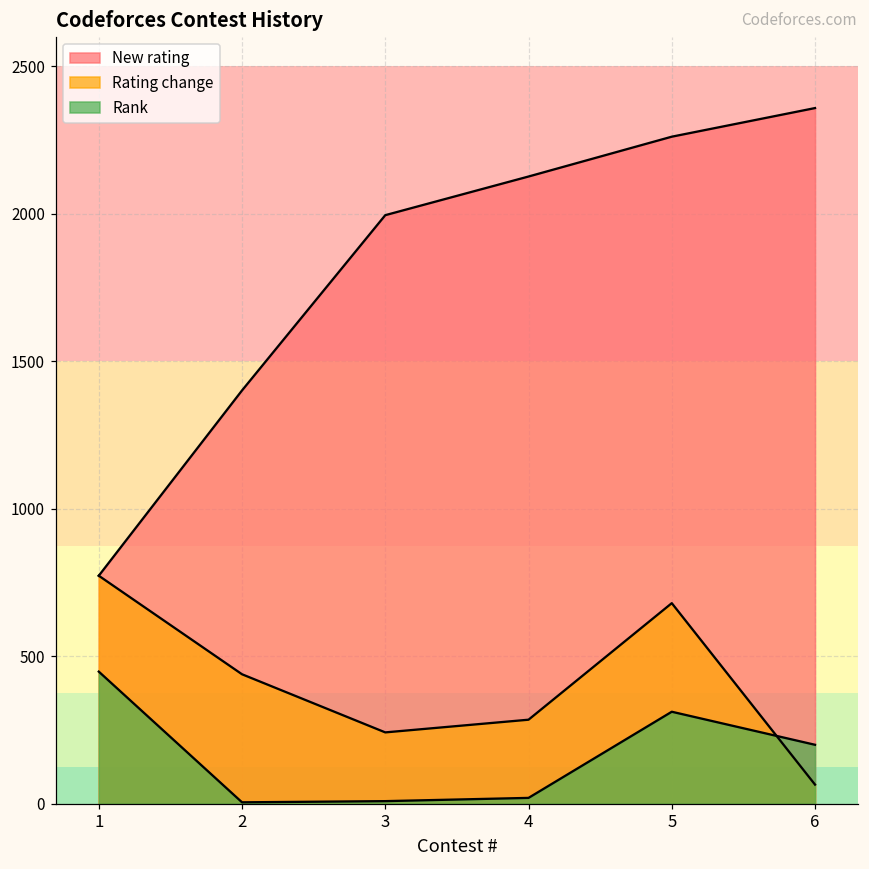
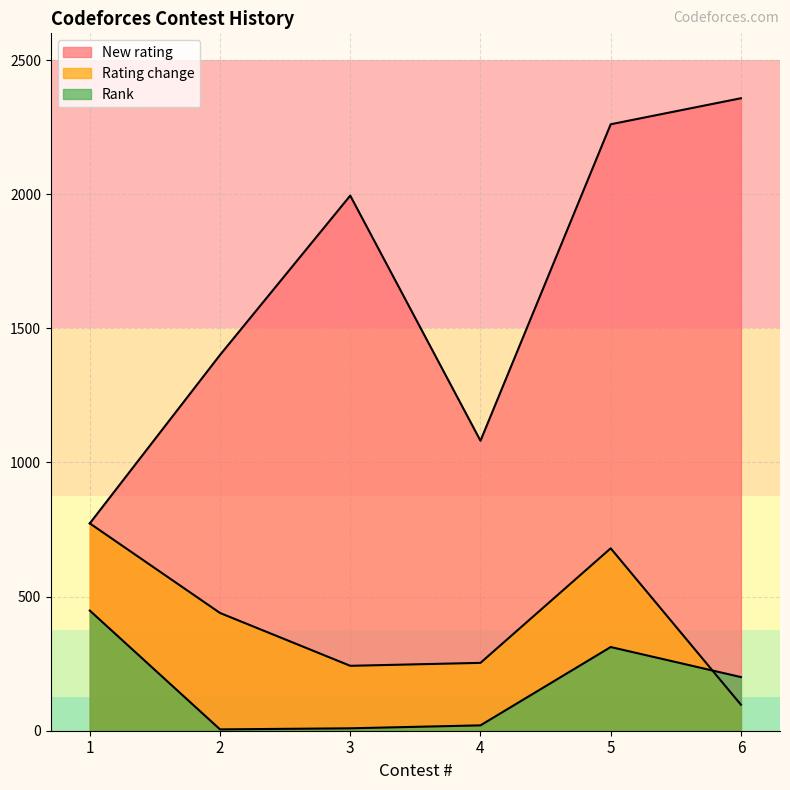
New rating, 4: 2130 -> 1080
Rating change, 4: 290 -> 250
Rating change, 6: 70 -> 100
